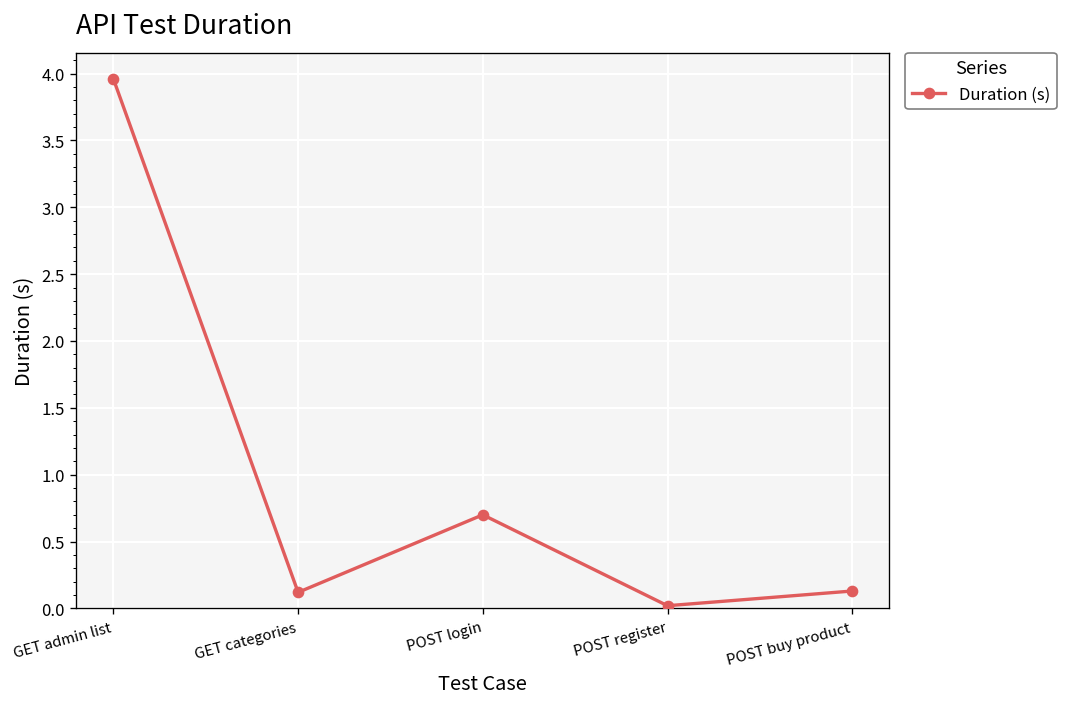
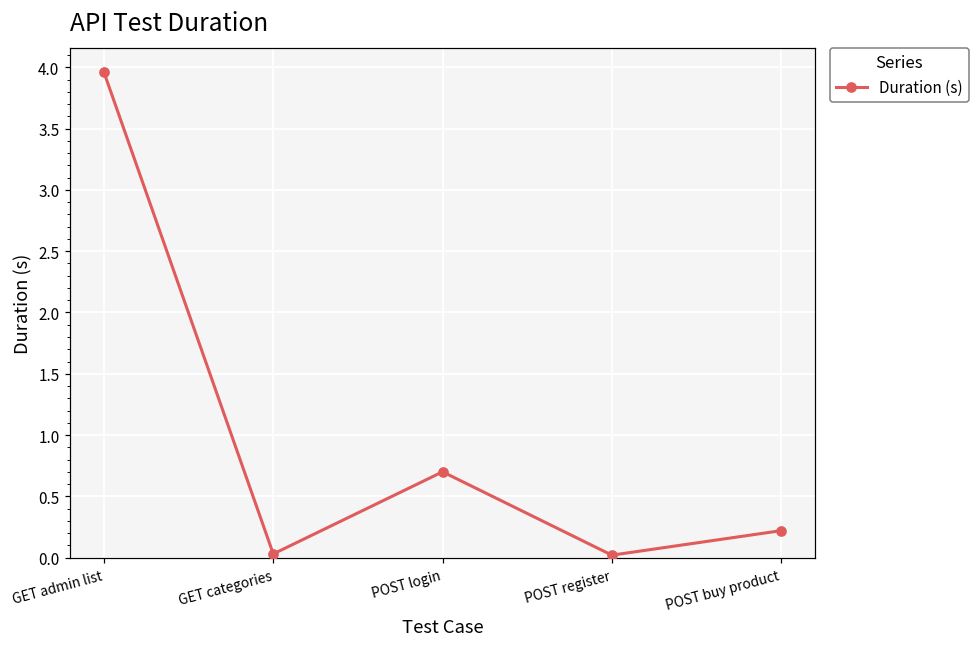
GET categories: 0.12 -> 0.03
POST buy product: 0.13 -> 0.22
